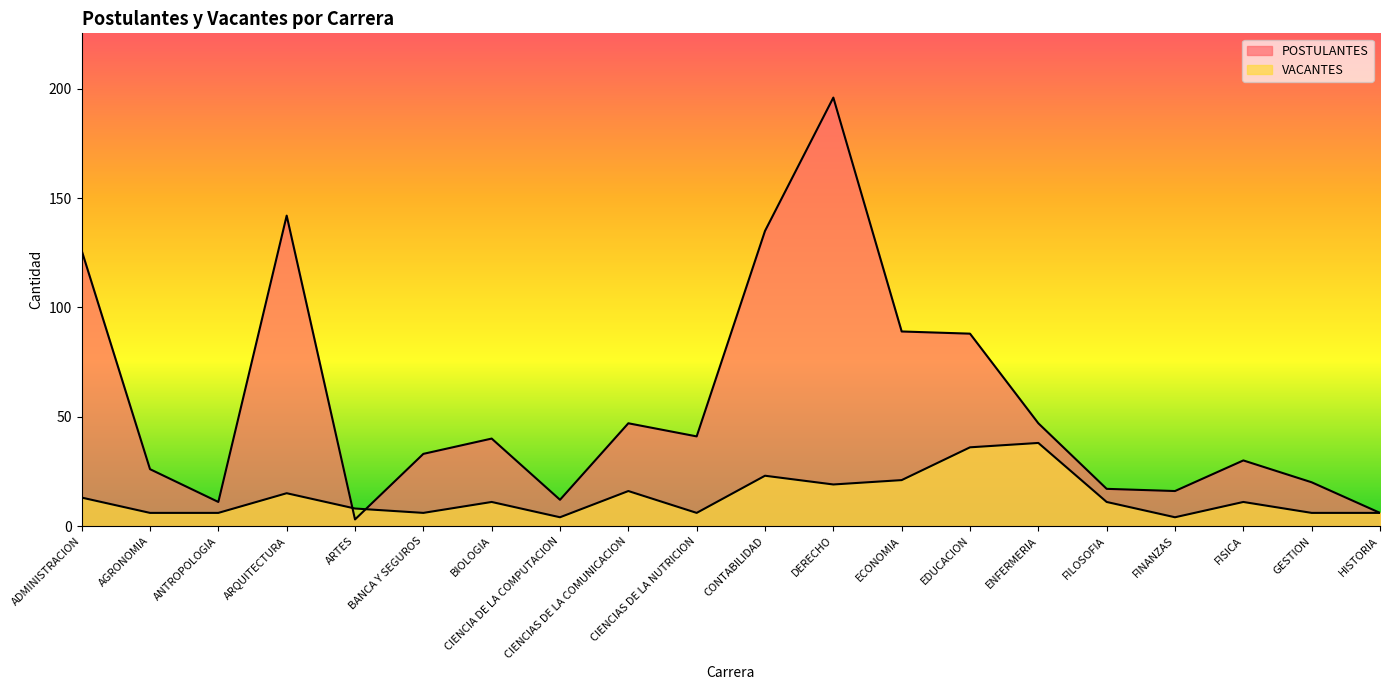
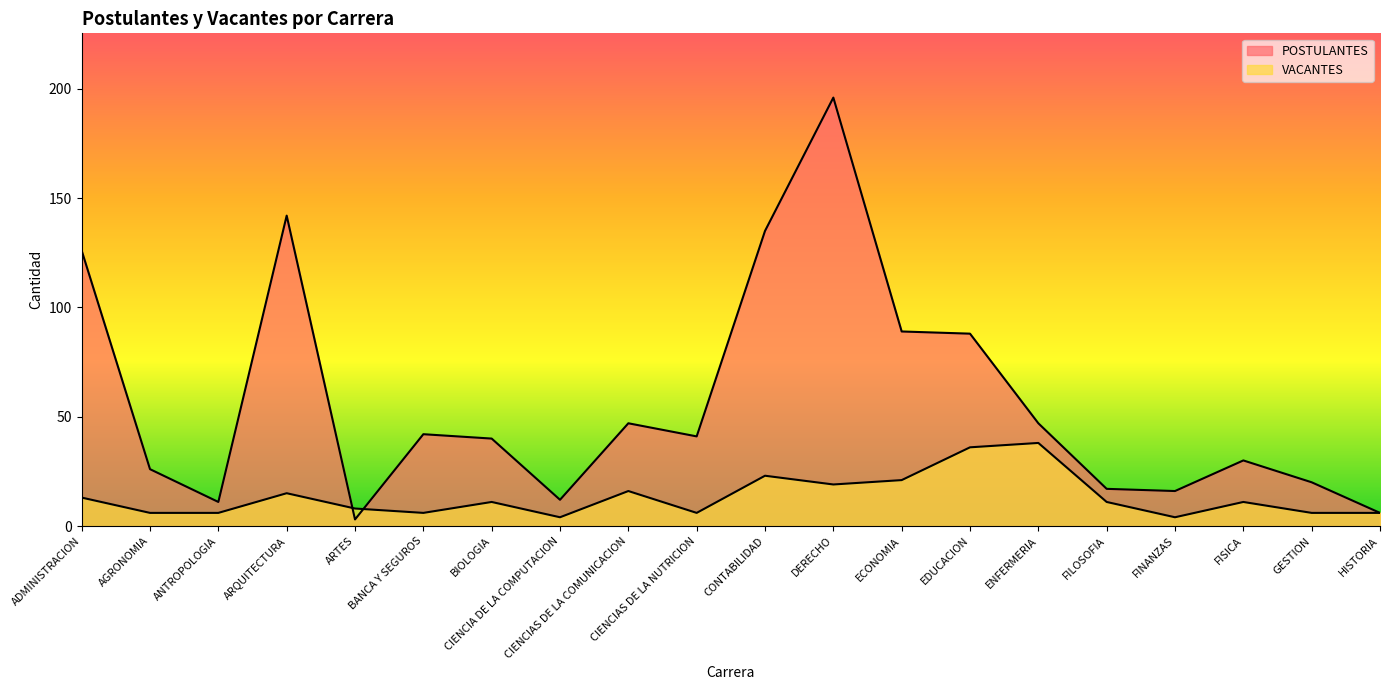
POSTULANTES, BANCA Y SEGUROS: 33 -> 42
